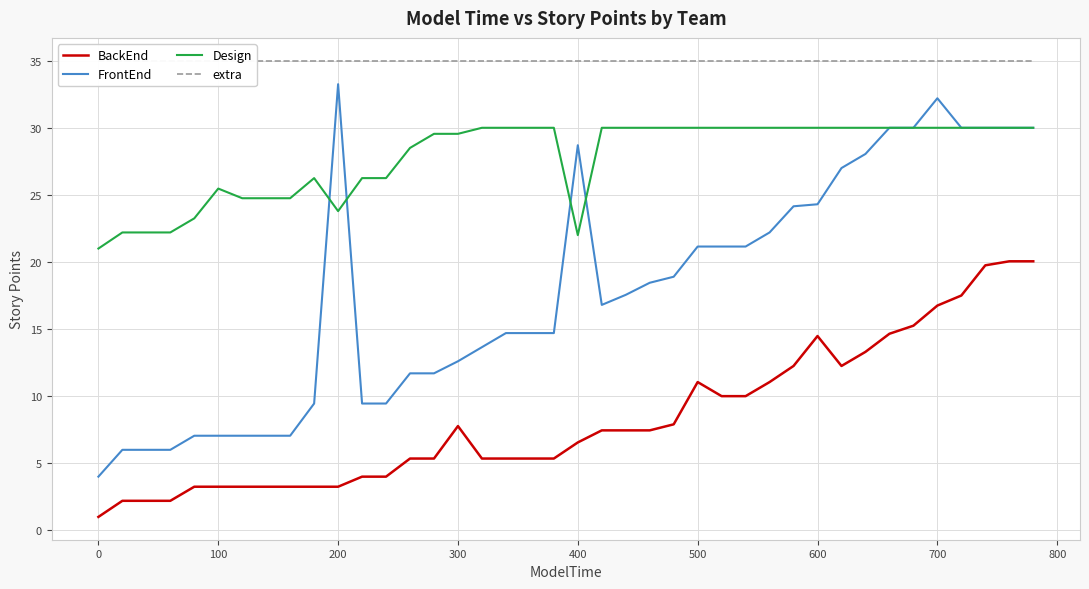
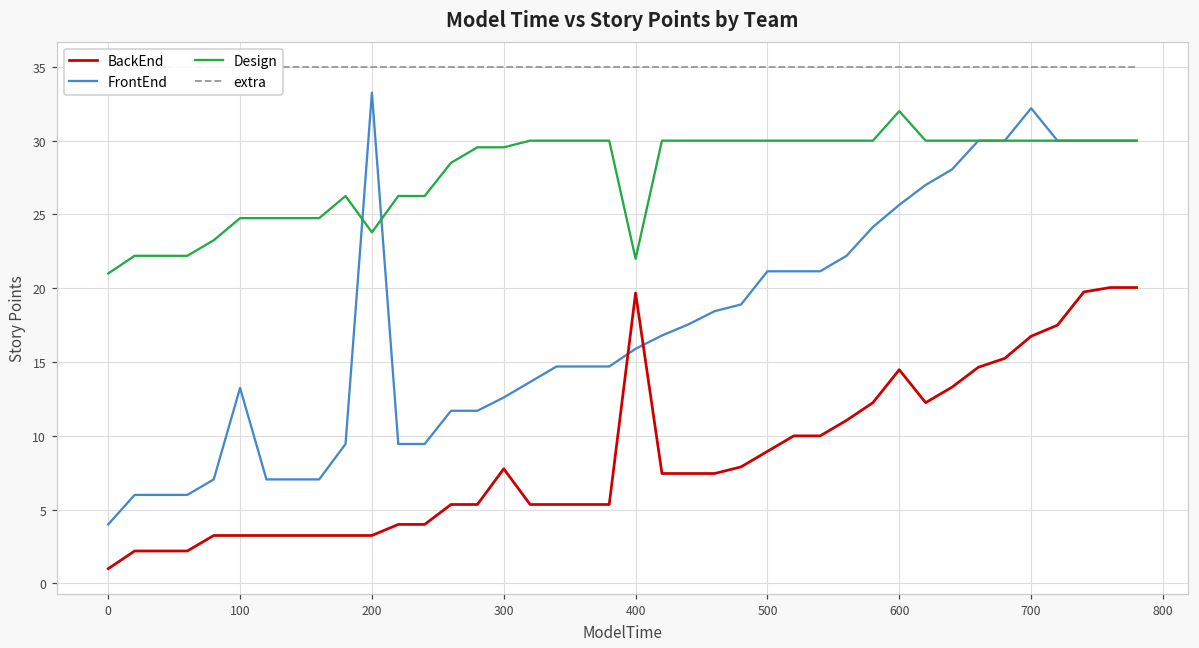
FrontEnd, 100: 7.1 -> 13.3
Design, 100: 25.5 -> 24.8
BackEnd, 400: 6.6 -> 19.7
FrontEnd, 400: 28.7 -> 15.9
BackEnd, 500: 11.1 -> 9.0
FrontEnd, 600: 24.3 -> 25.7
Design, 600: 30 -> 32
